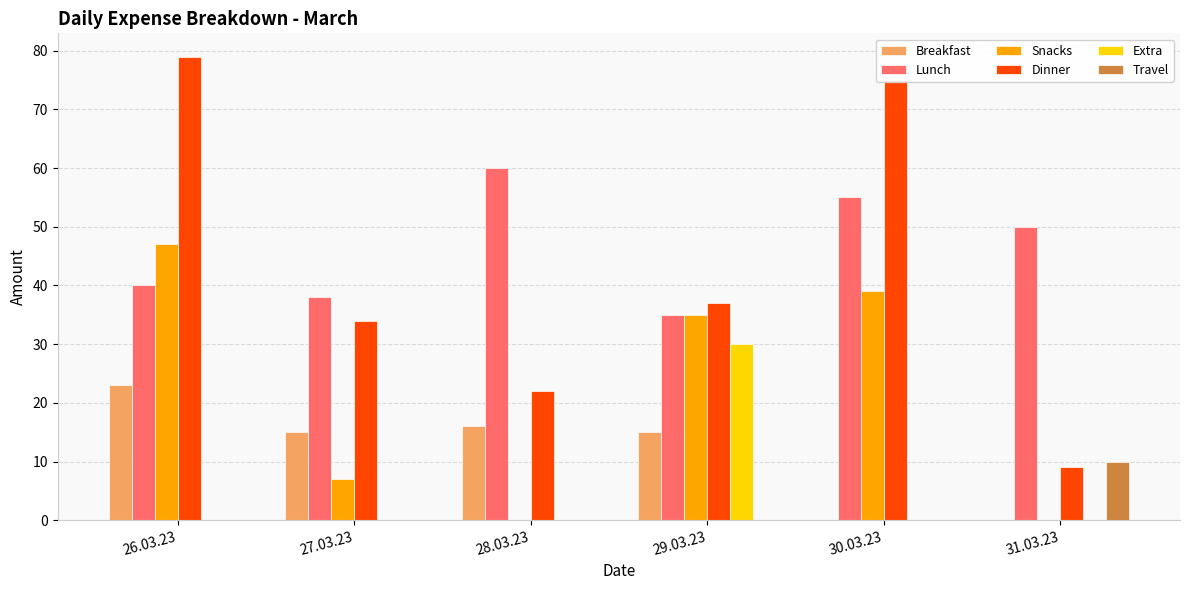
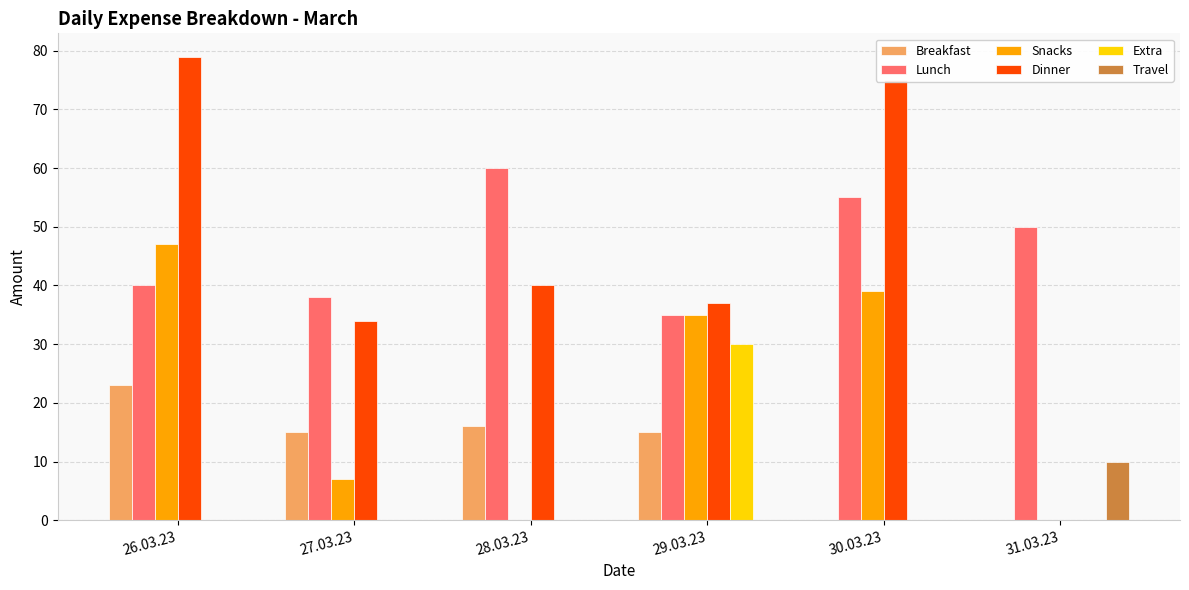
Dinner, 28.03.23: 22 -> 40
Dinner, 31.03.23: 9 -> 0
